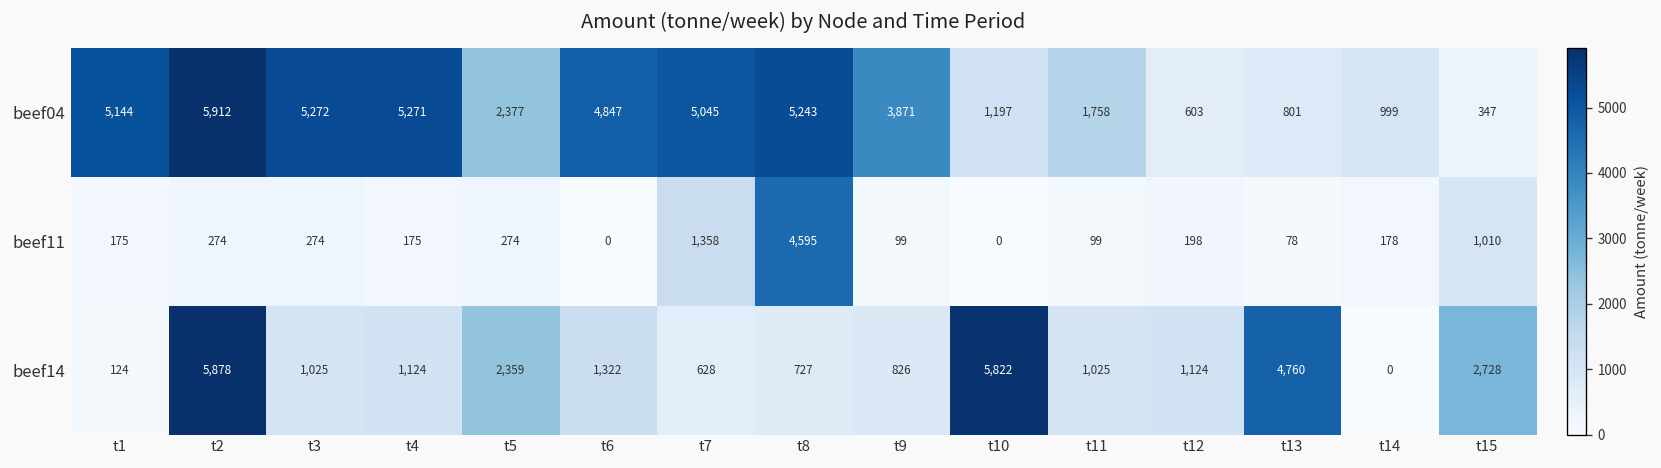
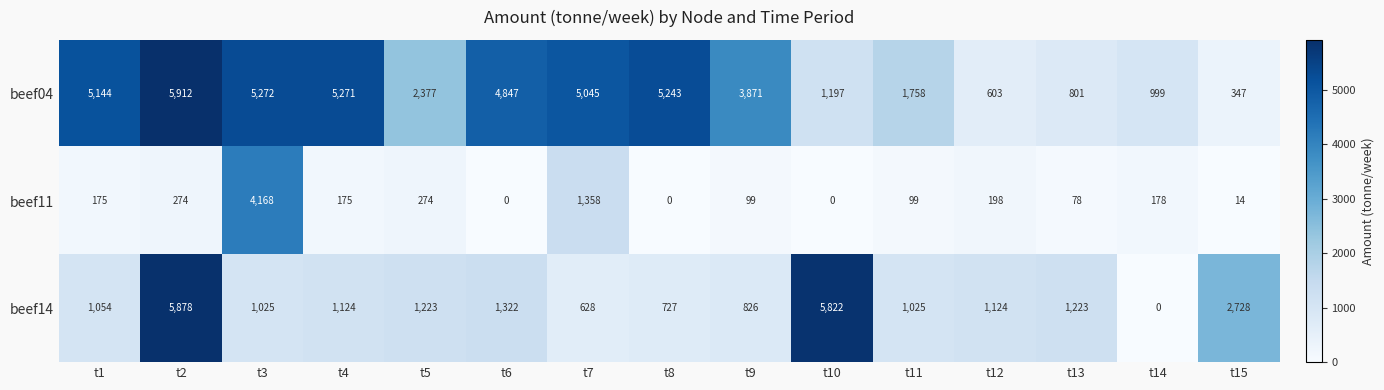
beef11, t3: 274 -> 4,168
beef11, t8: 4,595 -> 0
beef11, t15: 1,010 -> 14
beef14, t1: 124 -> 1,054
beef14, t5: 2,359 -> 1,223
beef14, t13: 4,760 -> 1,223
